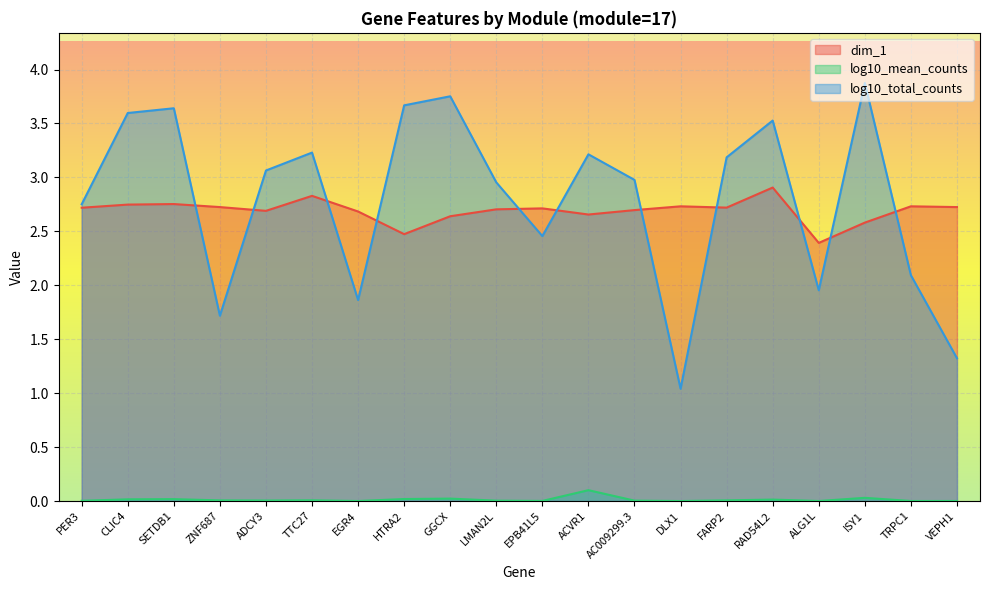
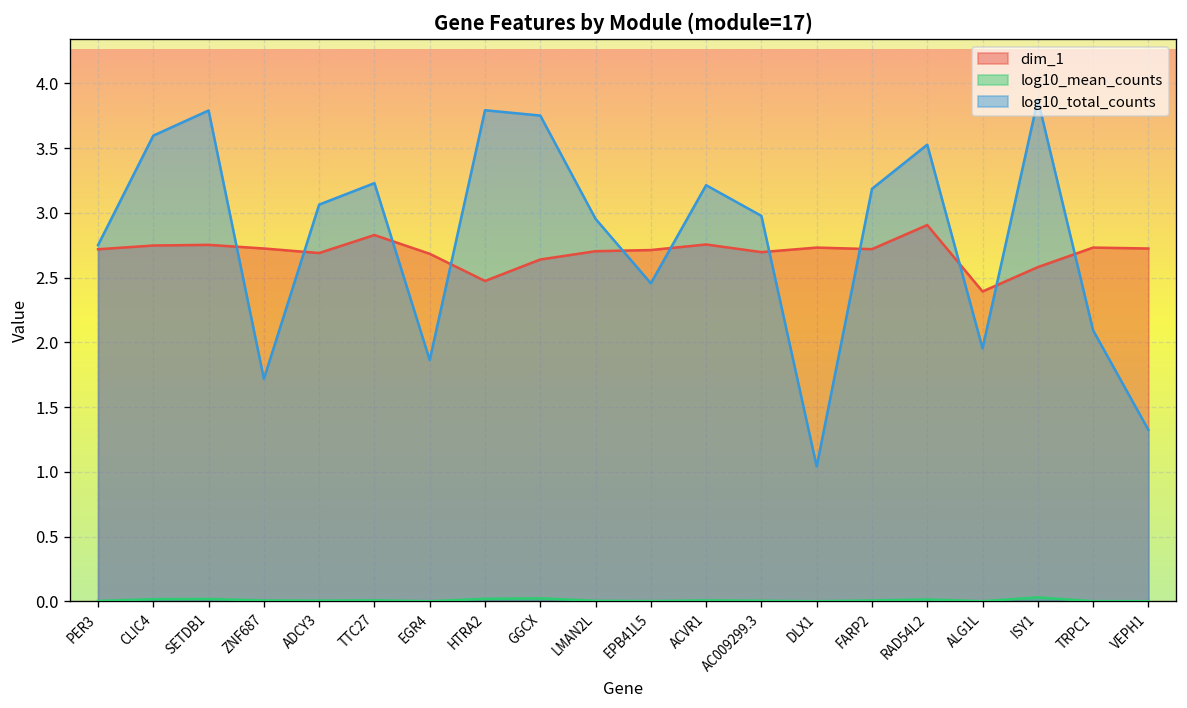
log10_total_counts, SETDB1: 3.64 -> 3.79
log10_total_counts, HTRA2: 3.67 -> 3.79
dim_1, ACVR1: 2.66 -> 2.76
log10_mean_counts, ACVR1: 0.10 -> 0.01
